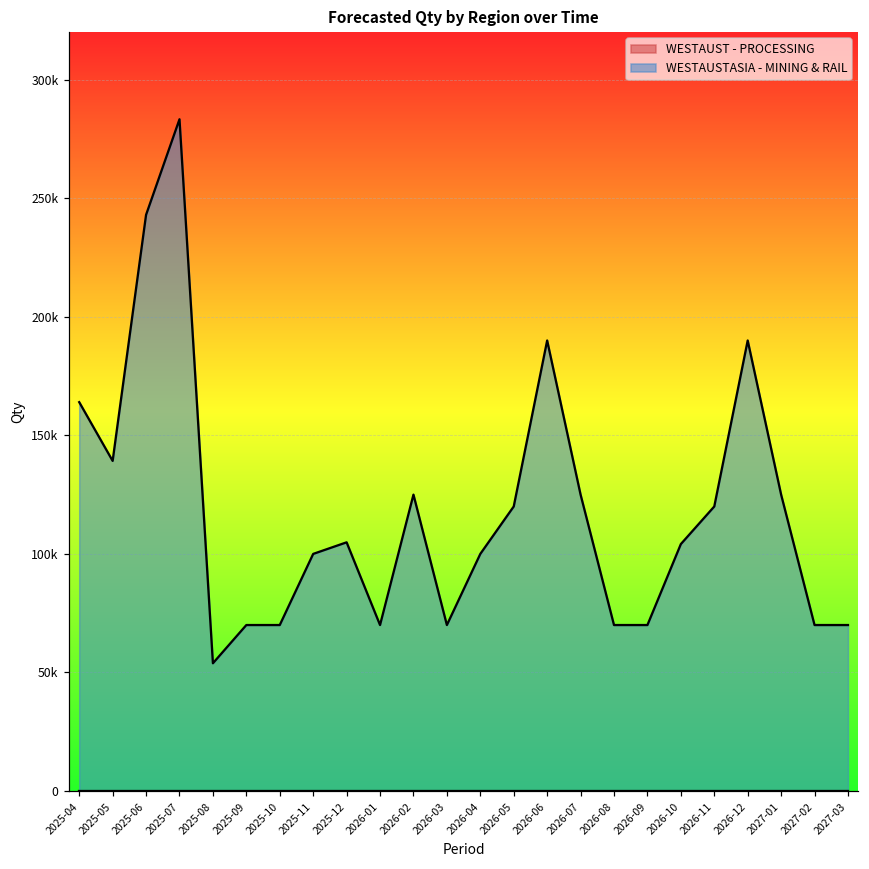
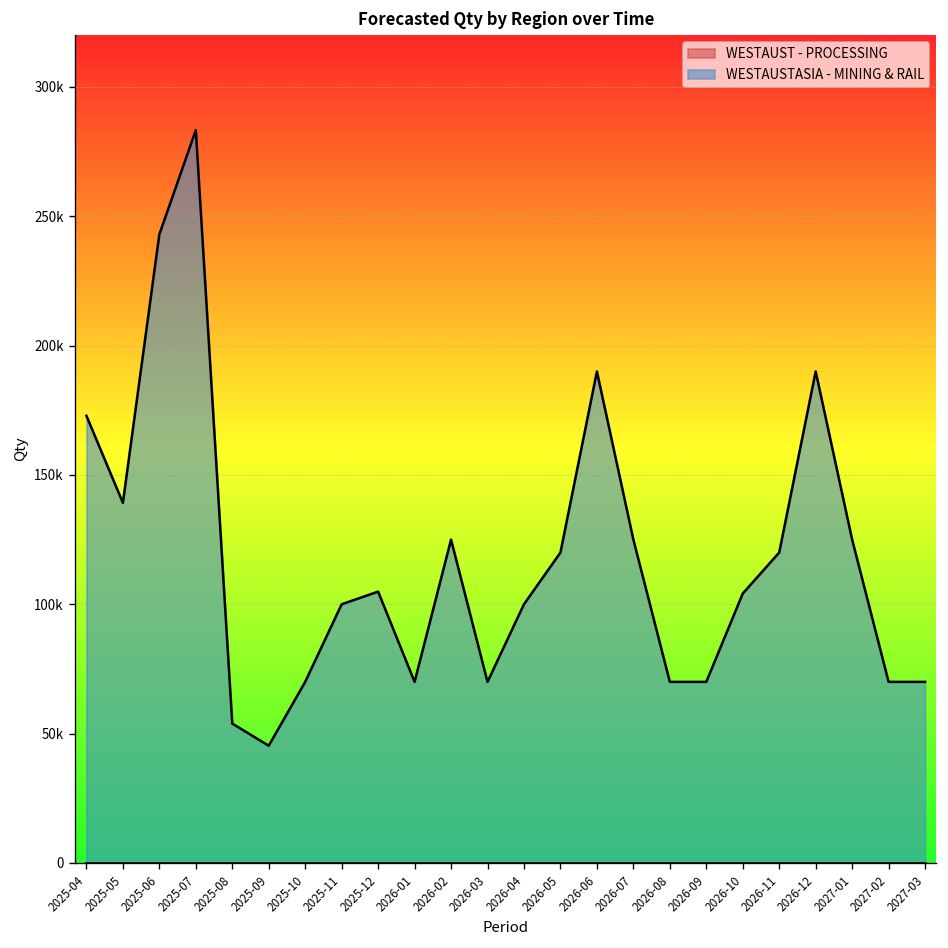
WESTAUSTASIA - MINING & RAIL, 2025-04: 164000 -> 173000
WESTAUSTASIA - MINING & RAIL, 2025-09: 70000 -> 45000
